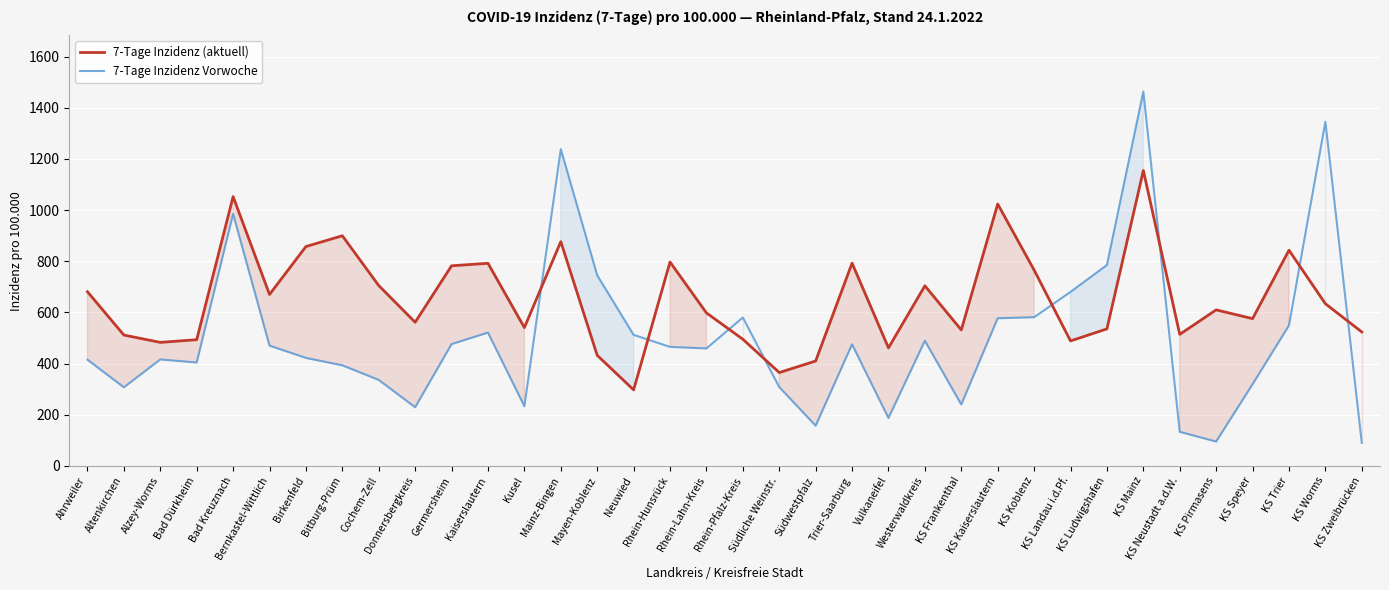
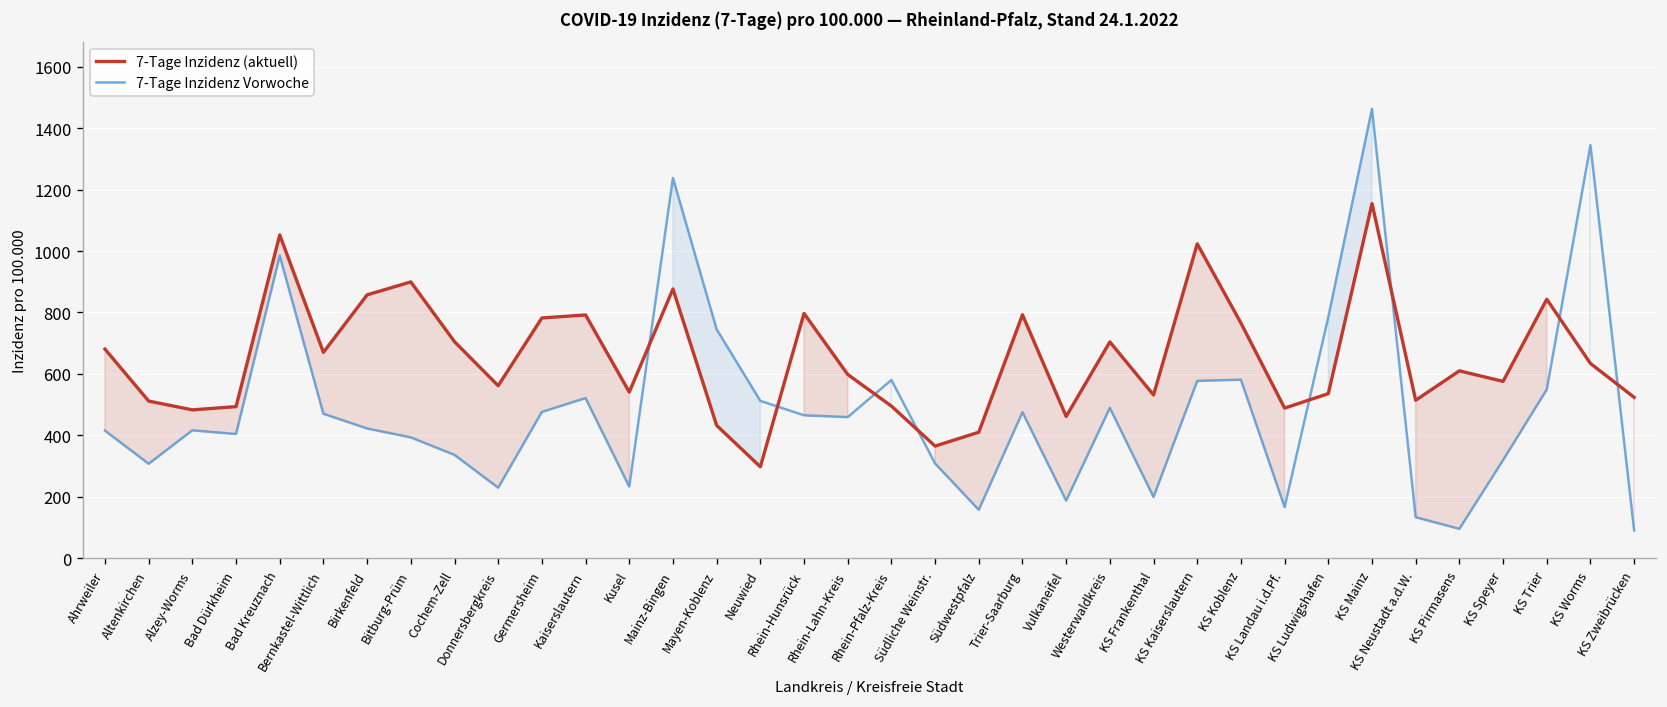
7-Tage Inzidenz Vorwoche, KS Frankenthal: 240 -> 200
7-Tage Inzidenz Vorwoche, KS Landau i.d.Pf.: 680 -> 170
